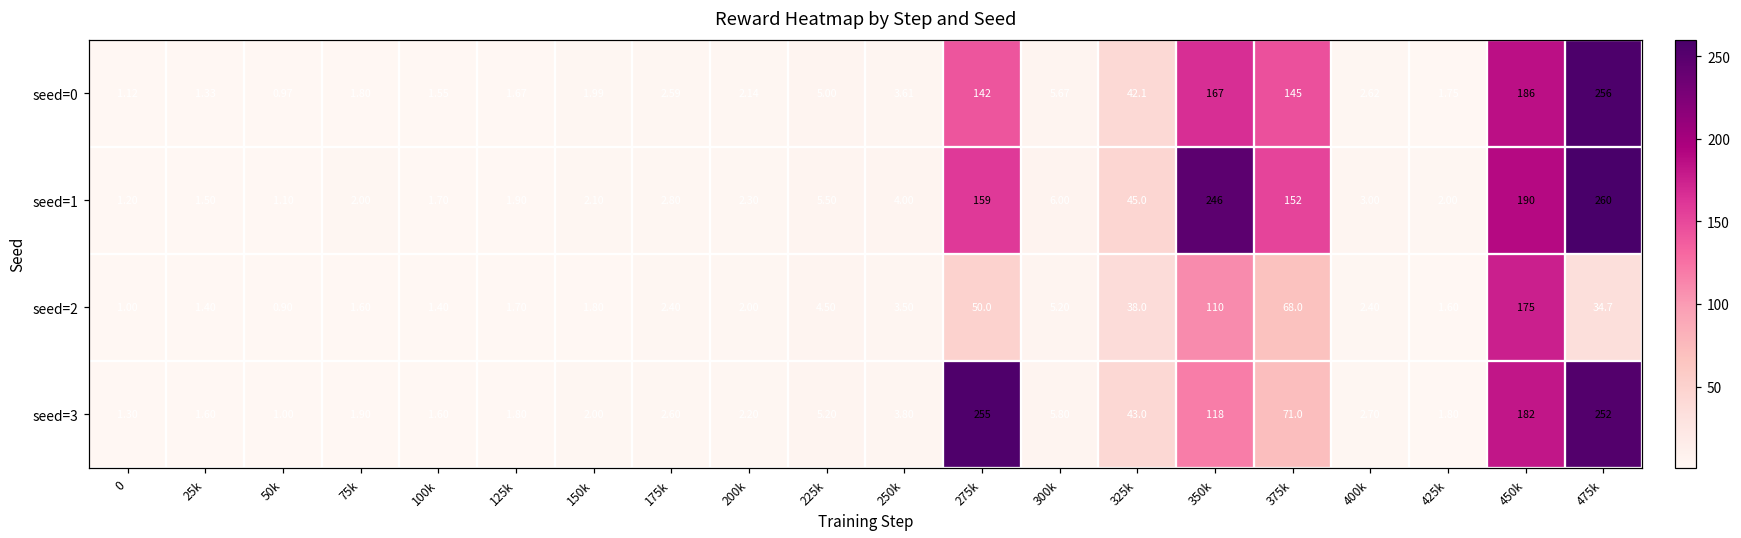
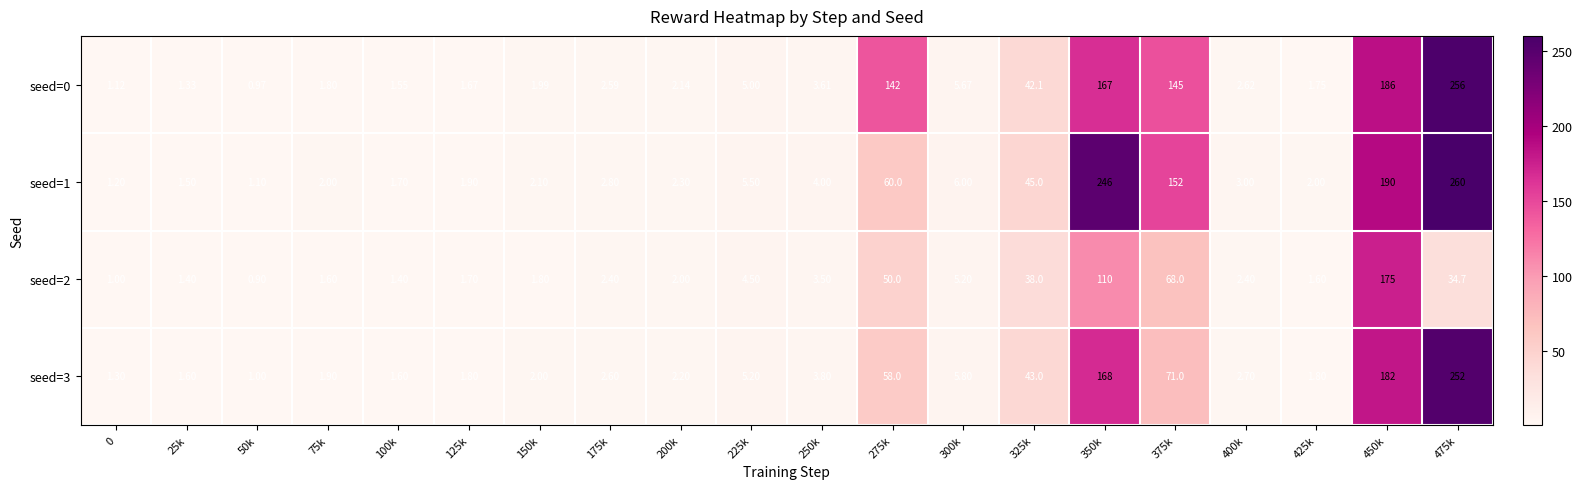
seed=1, 275k: 159 -> 60.0
seed=3, 275k: 255 -> 58.0
seed=3, 350k: 118 -> 168
